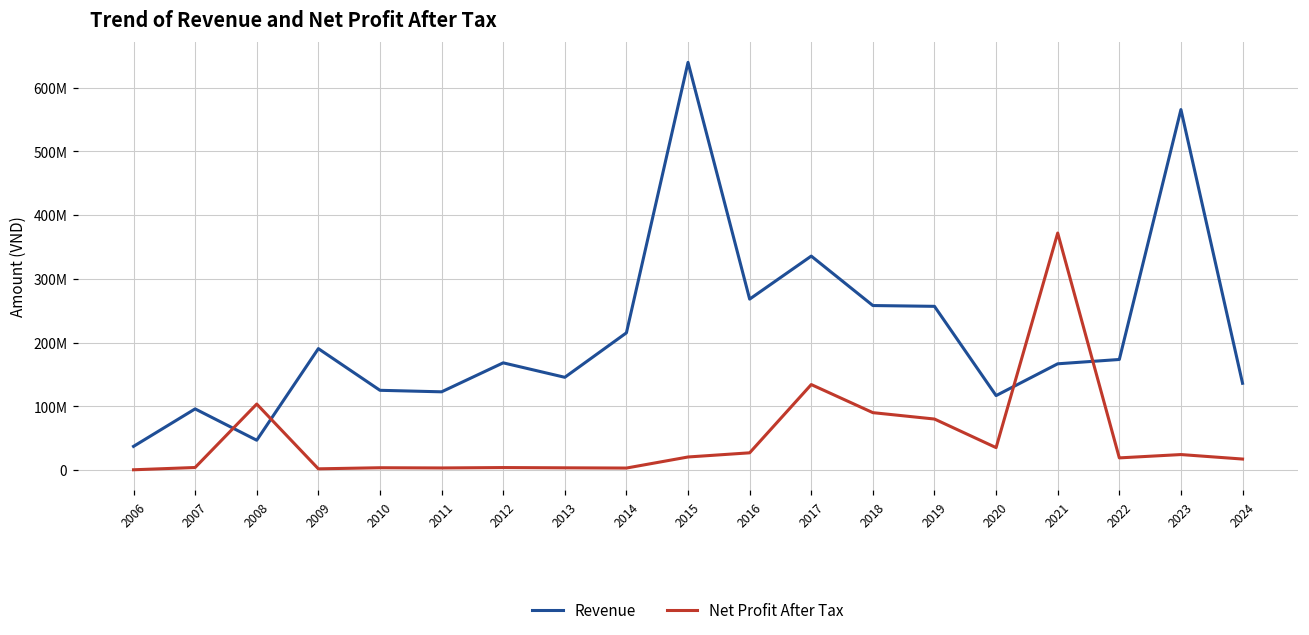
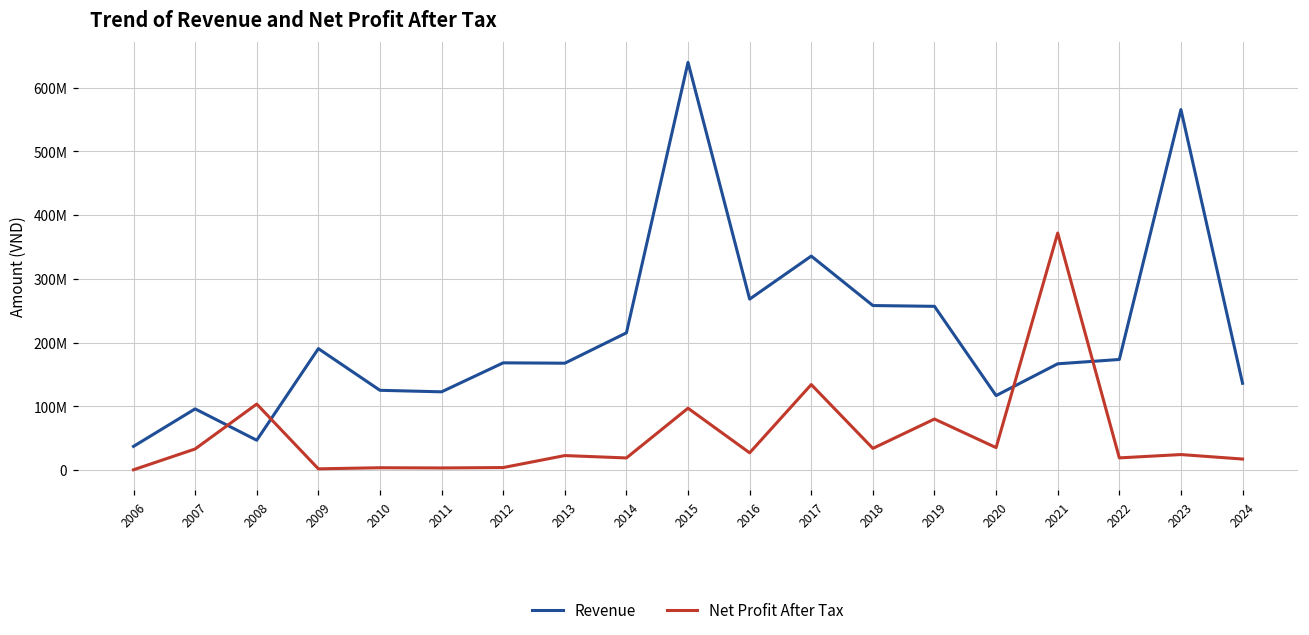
Net Profit After Tax, 2007: 0 -> 30000000
Revenue, 2013: 150000000 -> 170000000
Net Profit After Tax, 2013: 0 -> 20000000
Net Profit After Tax, 2014: 0 -> 20000000
Net Profit After Tax, 2015: 20000000 -> 100000000
Net Profit After Tax, 2018: 90000000 -> 30000000
